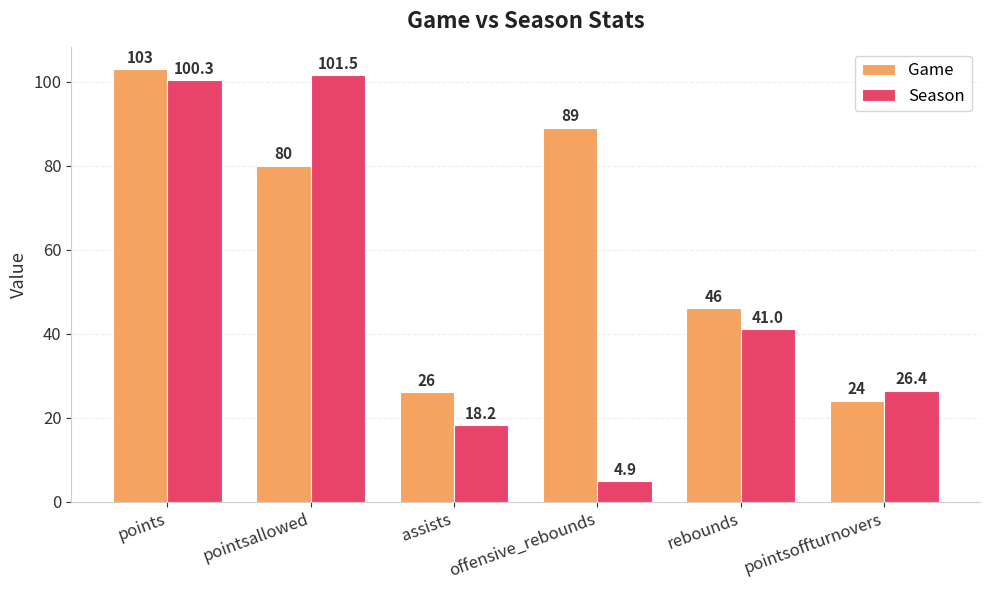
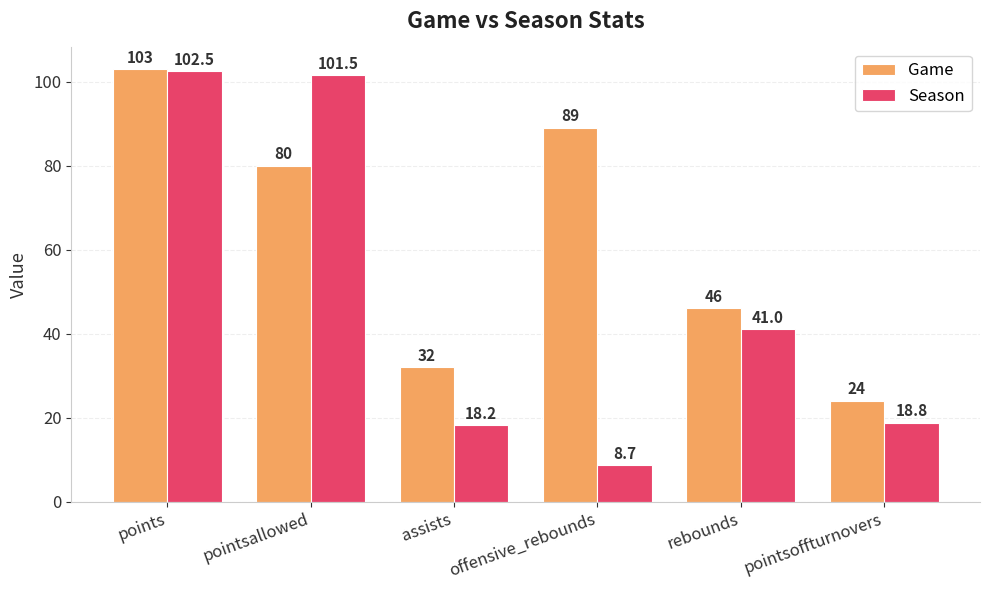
Season, points: 100.3 -> 102.5
Game, assists: 26 -> 32
Season, offensive_rebounds: 4.9 -> 8.7
Season, pointsoffturnovers: 26.4 -> 18.8
